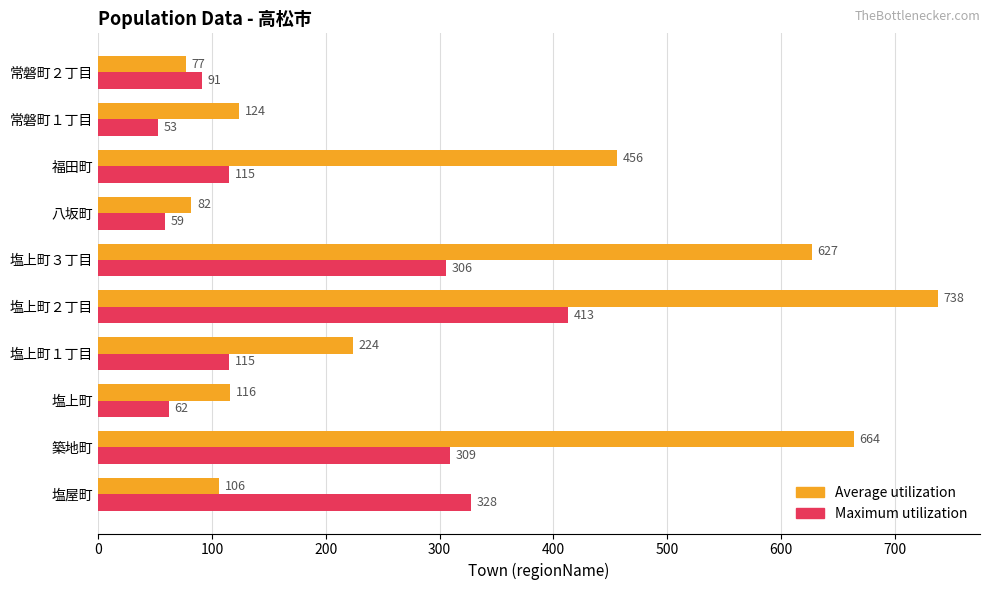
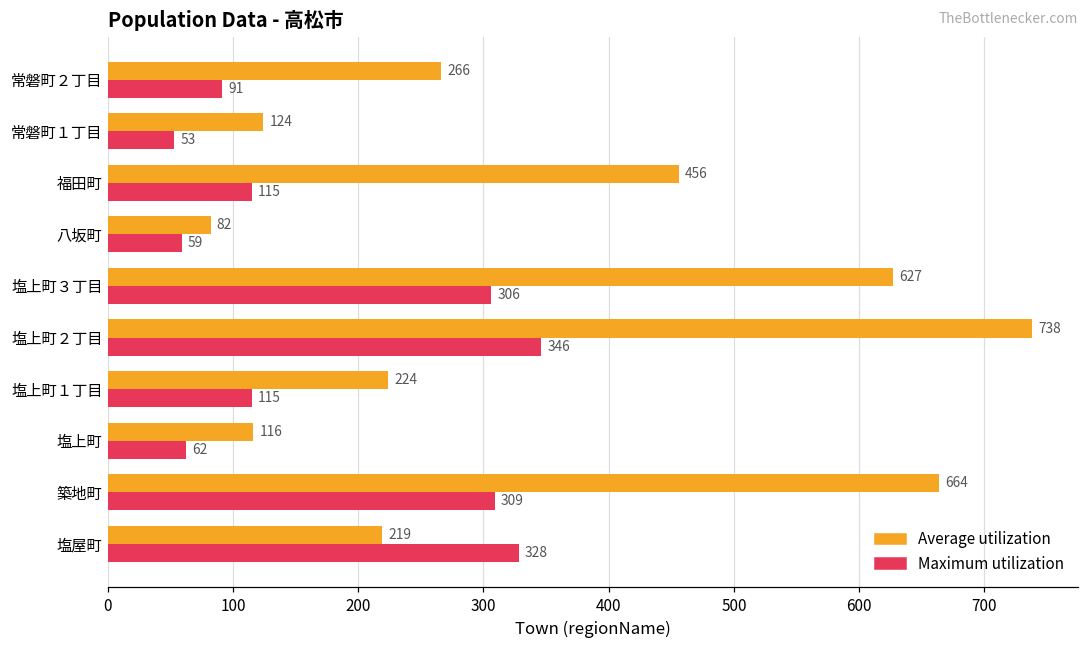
Average utilization, 常磐町２丁目: 77 -> 266
Maximum utilization, 塩上町２丁目: 413 -> 346
Average utilization, 塩屋町: 106 -> 219
